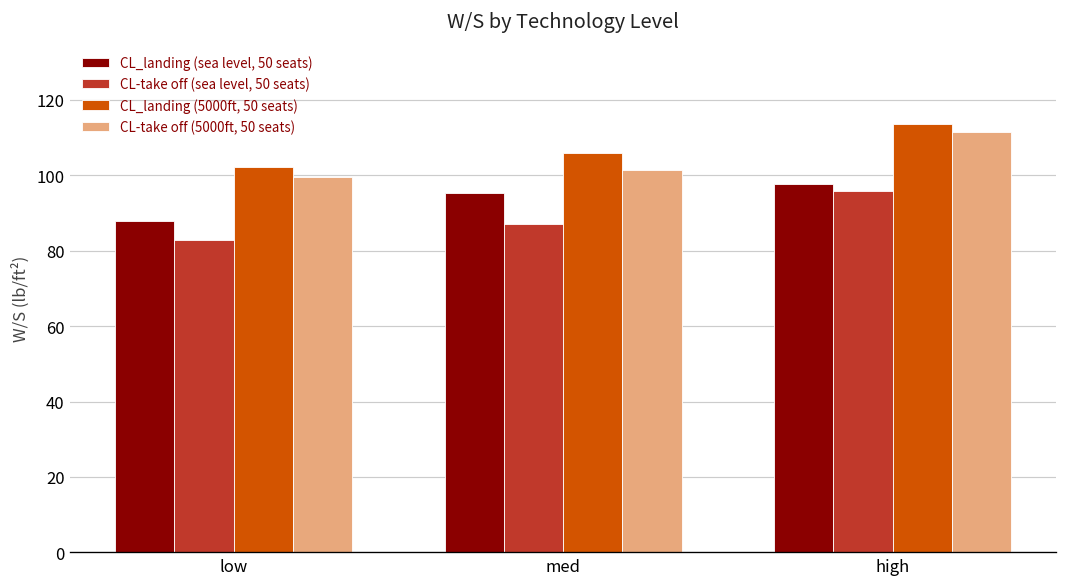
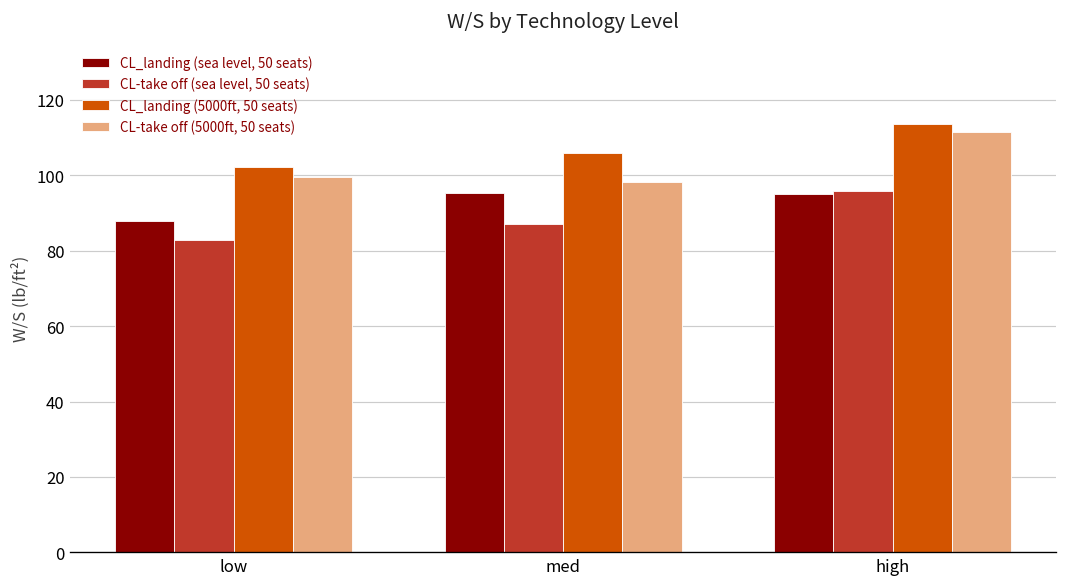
CL-take off (5000ft, 50 seats), med: 101 -> 98
CL_landing (sea level, 50 seats), high: 98 -> 95
